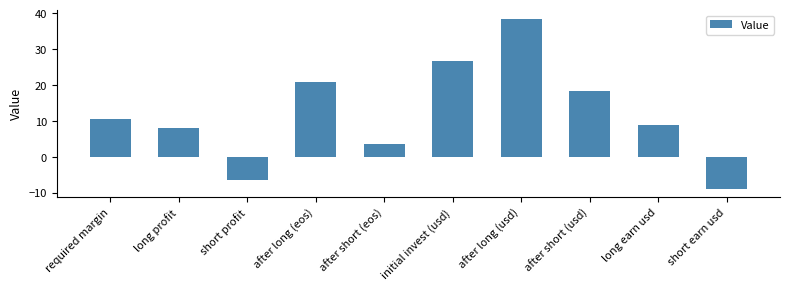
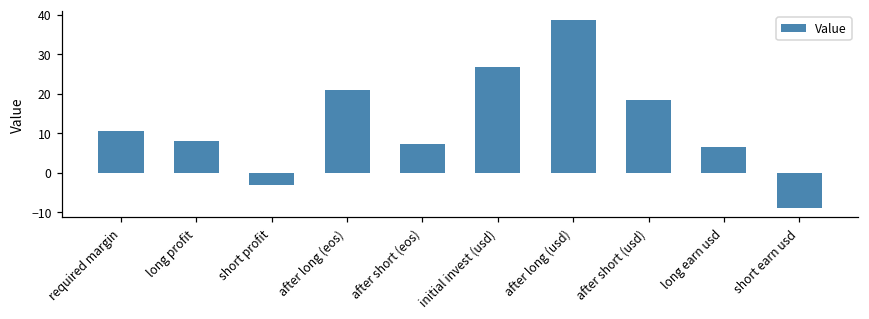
short profit: -6 -> -3
after short (eos): 4 -> 7
long earn usd: 9 -> 6
